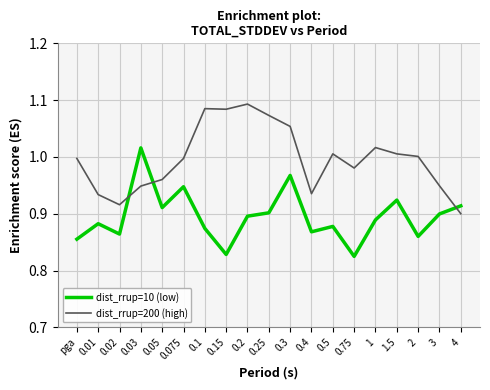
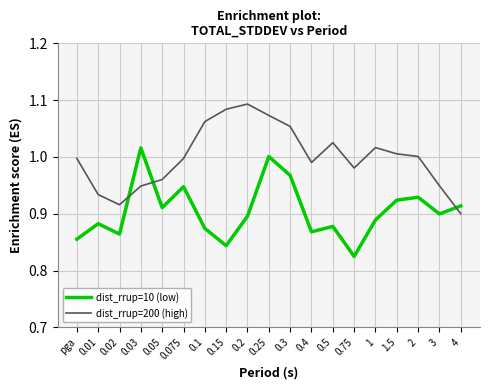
dist_rrup=200 (high), 0.1: 1.09 -> 1.06
dist_rrup=10 (low), 0.15: 0.83 -> 0.84
dist_rrup=10 (low), 0.25: 0.90 -> 1.00
dist_rrup=200 (high), 0.4: 0.94 -> 0.99
dist_rrup=200 (high), 0.5: 1.01 -> 1.03
dist_rrup=10 (low), 2: 0.86 -> 0.93
